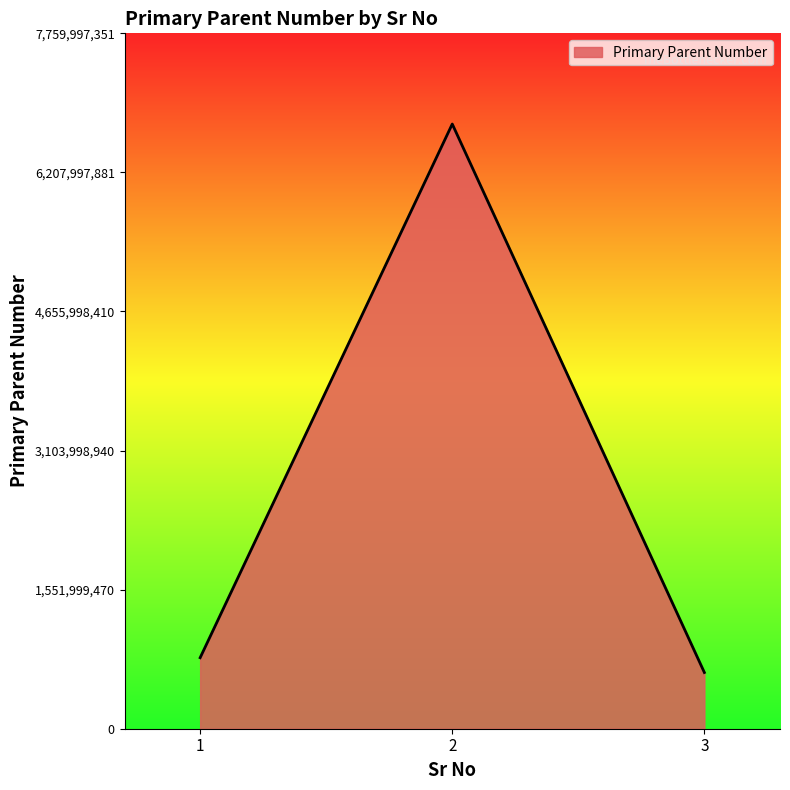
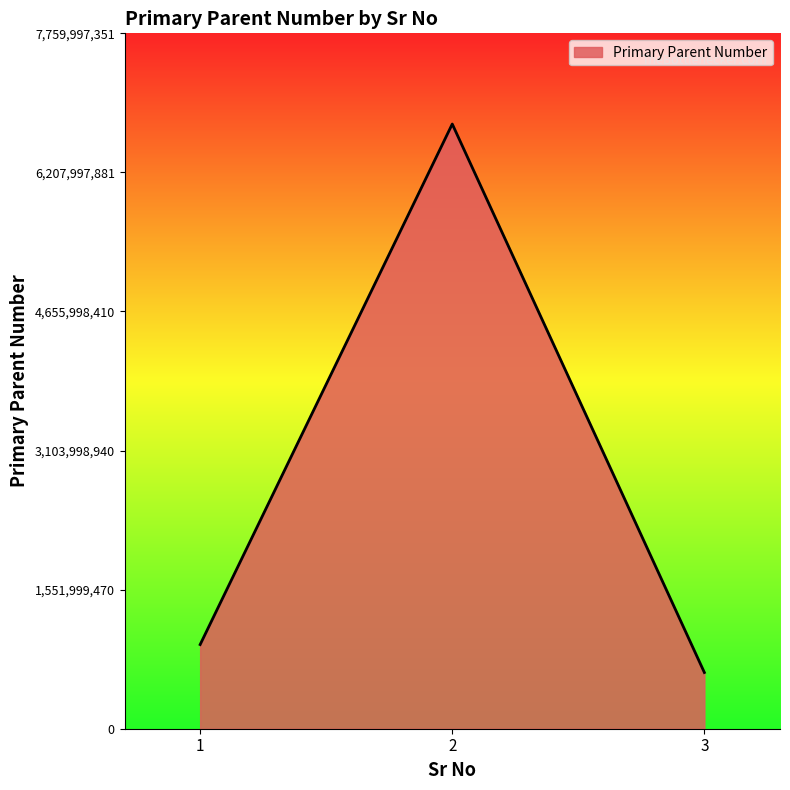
1: 800,000,000 -> 900,000,000
